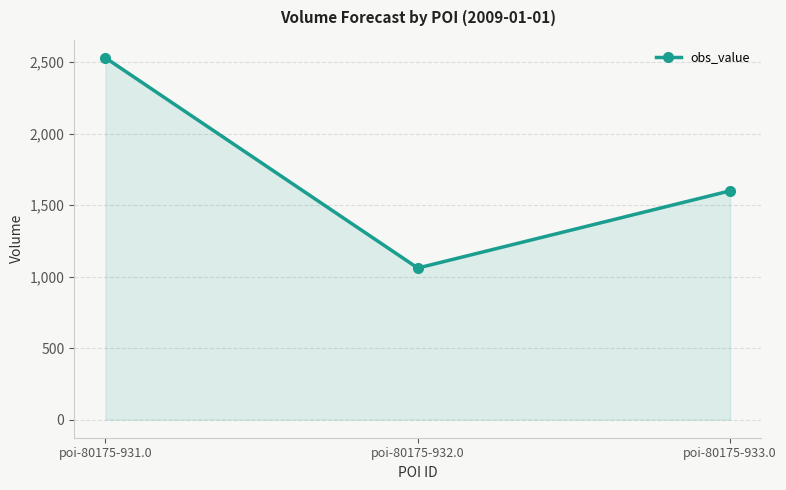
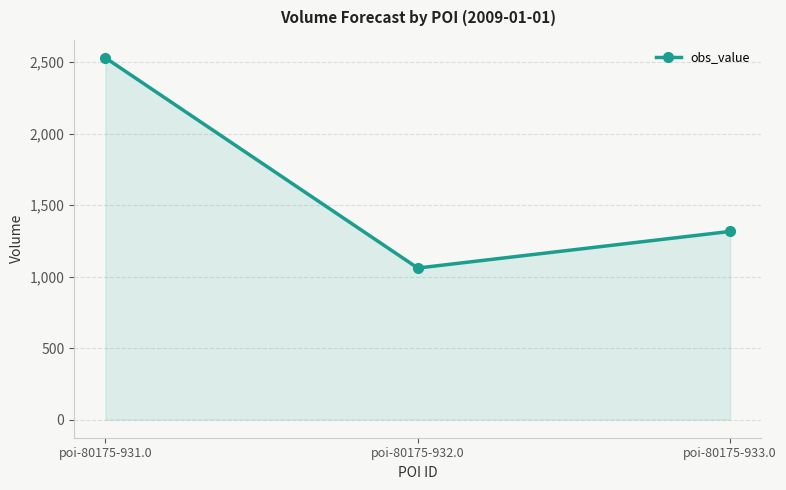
poi-80175-933.0: 1,600 -> 1,320
